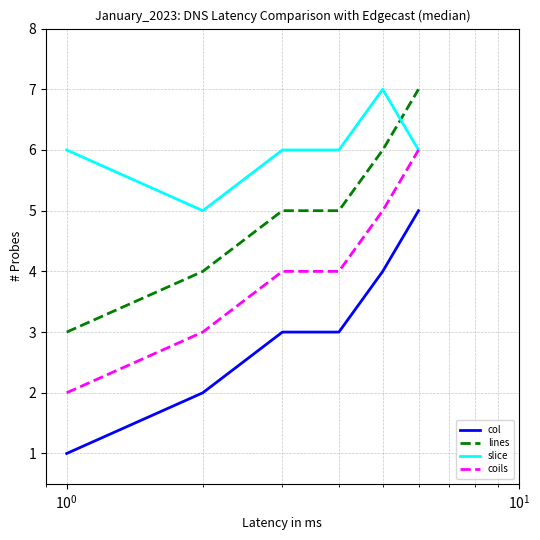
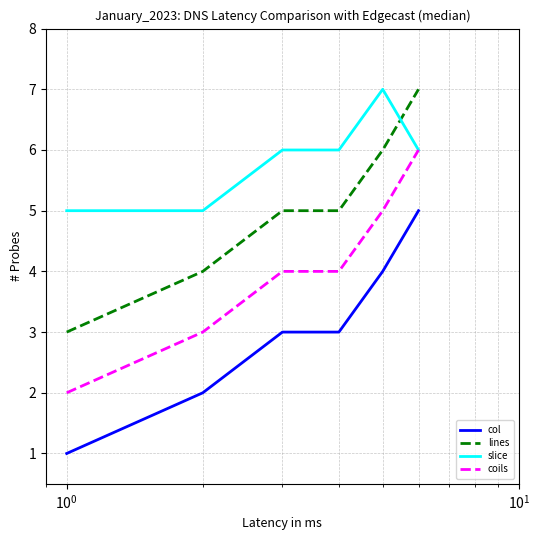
slice, 10^0: 6 -> 5
